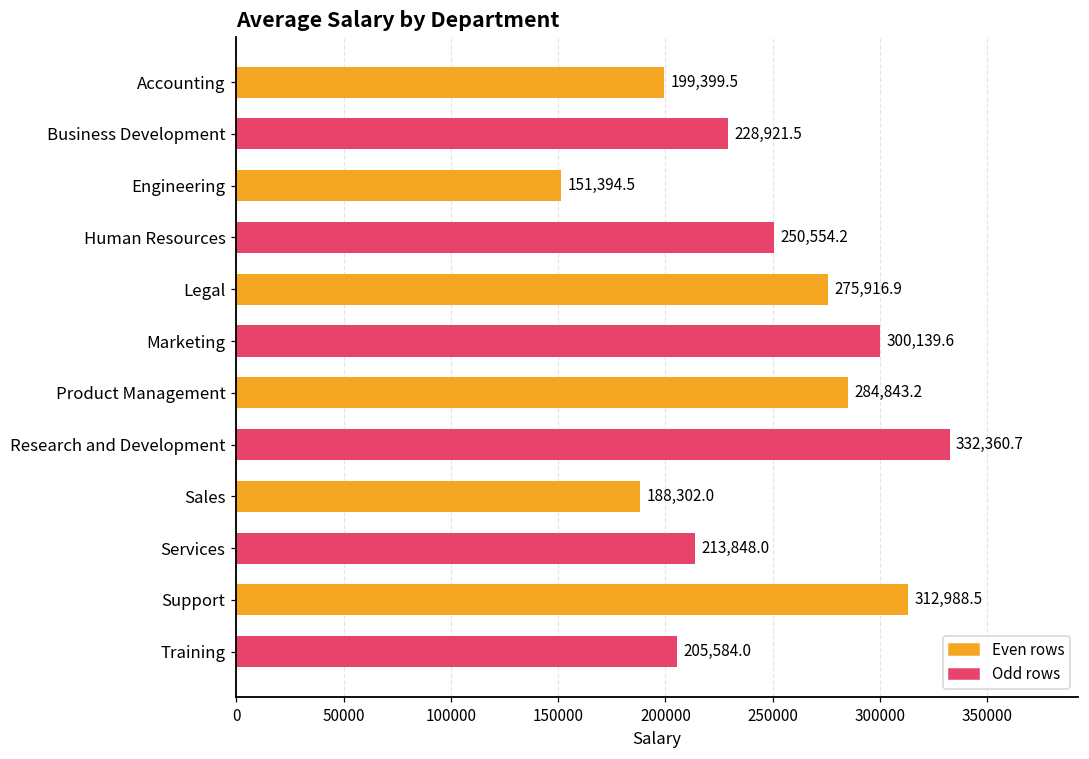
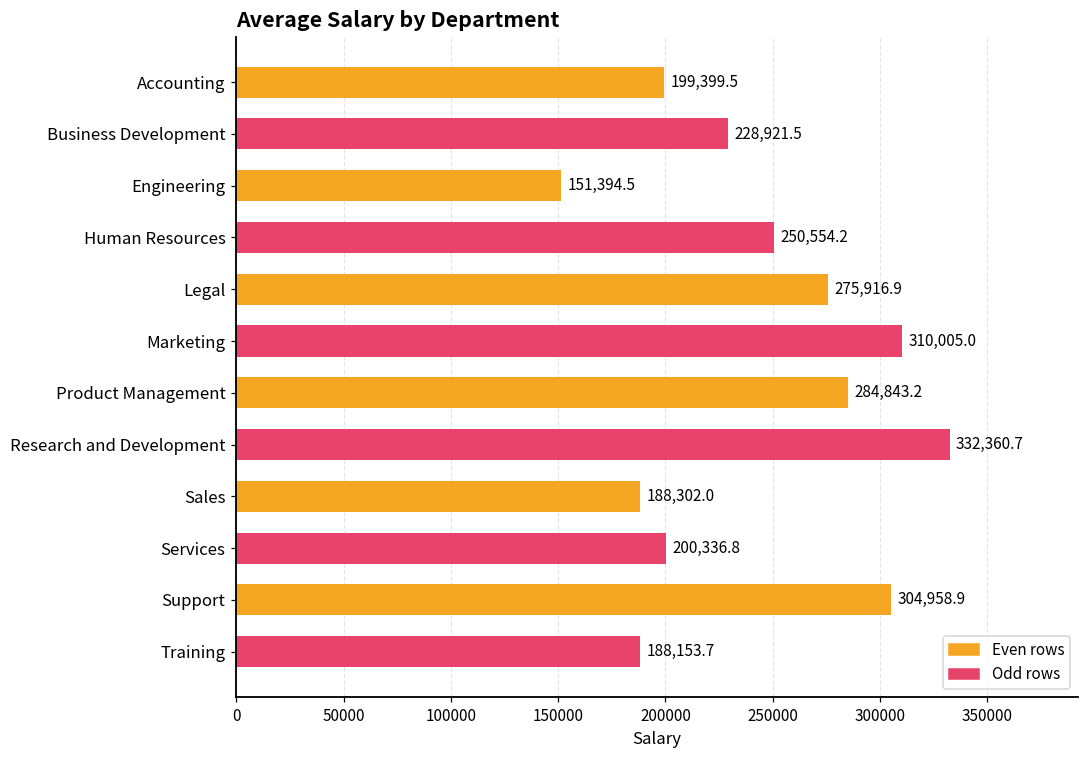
Marketing: 300,139.6 -> 310,005.0
Services: 213,848.0 -> 200,336.8
Support: 312,988.5 -> 304,958.9
Training: 205,584.0 -> 188,153.7
